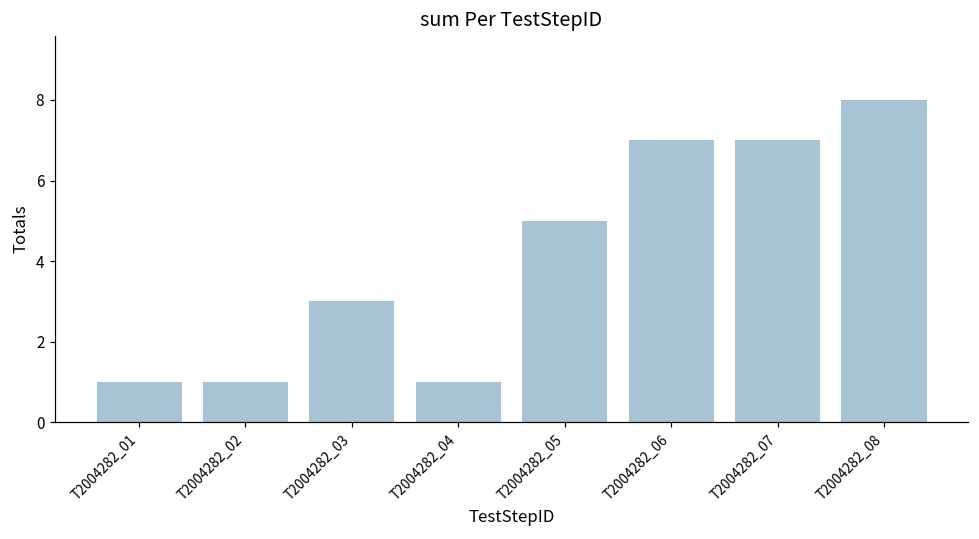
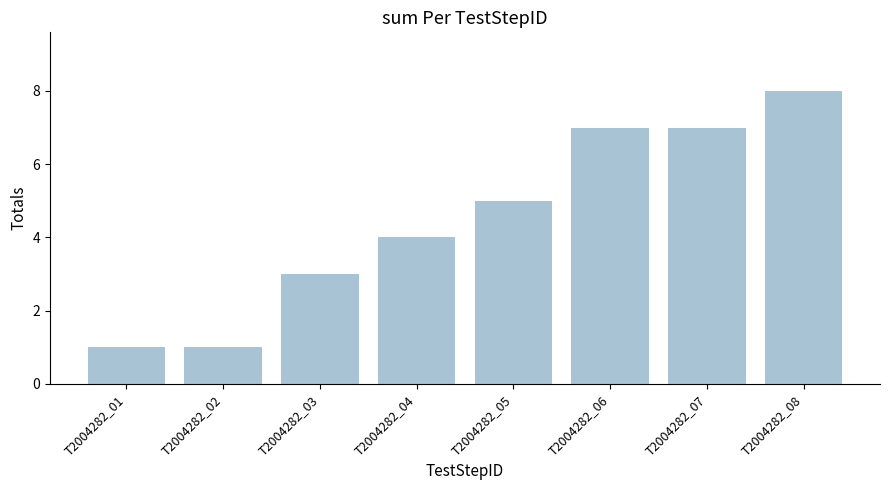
T2004282_04: 1 -> 4
